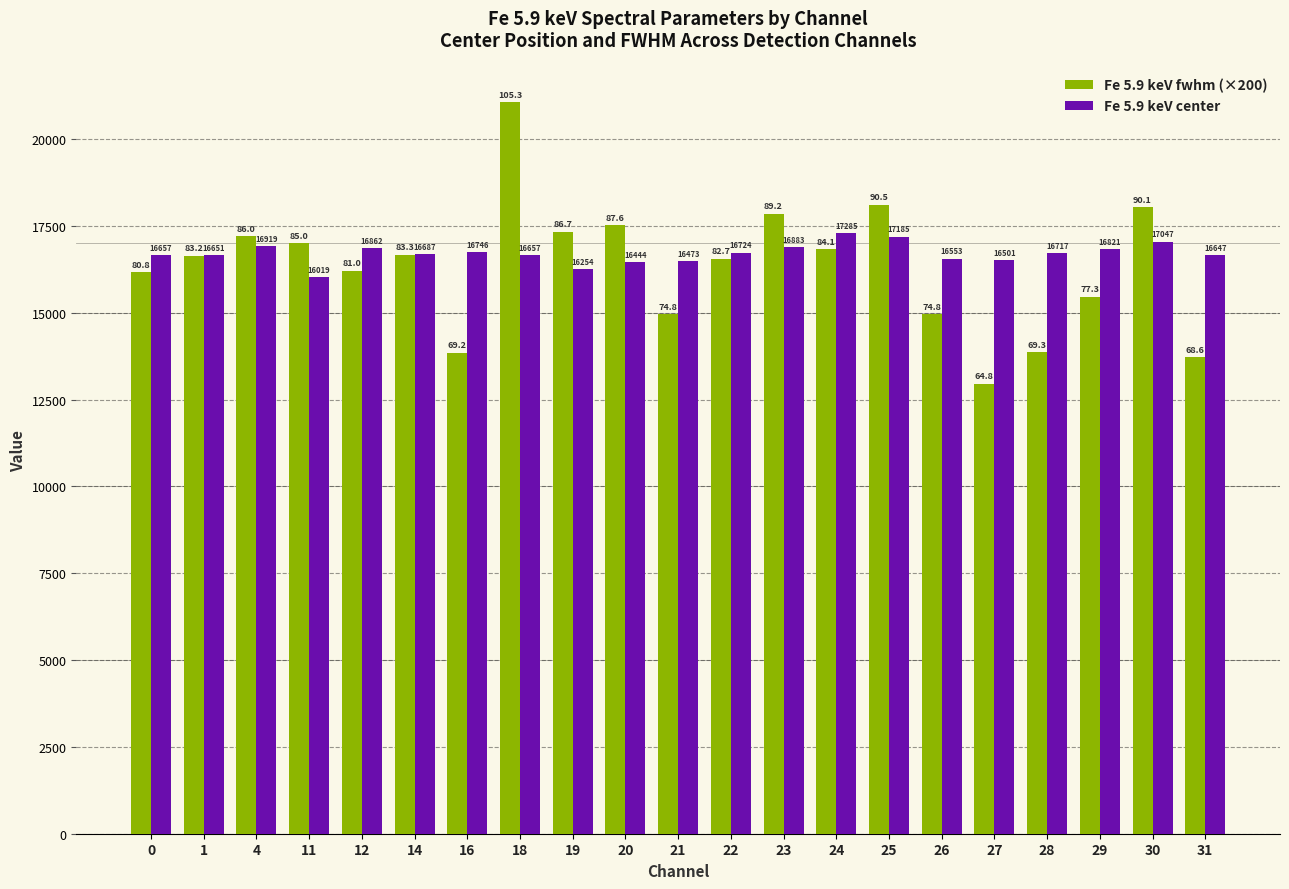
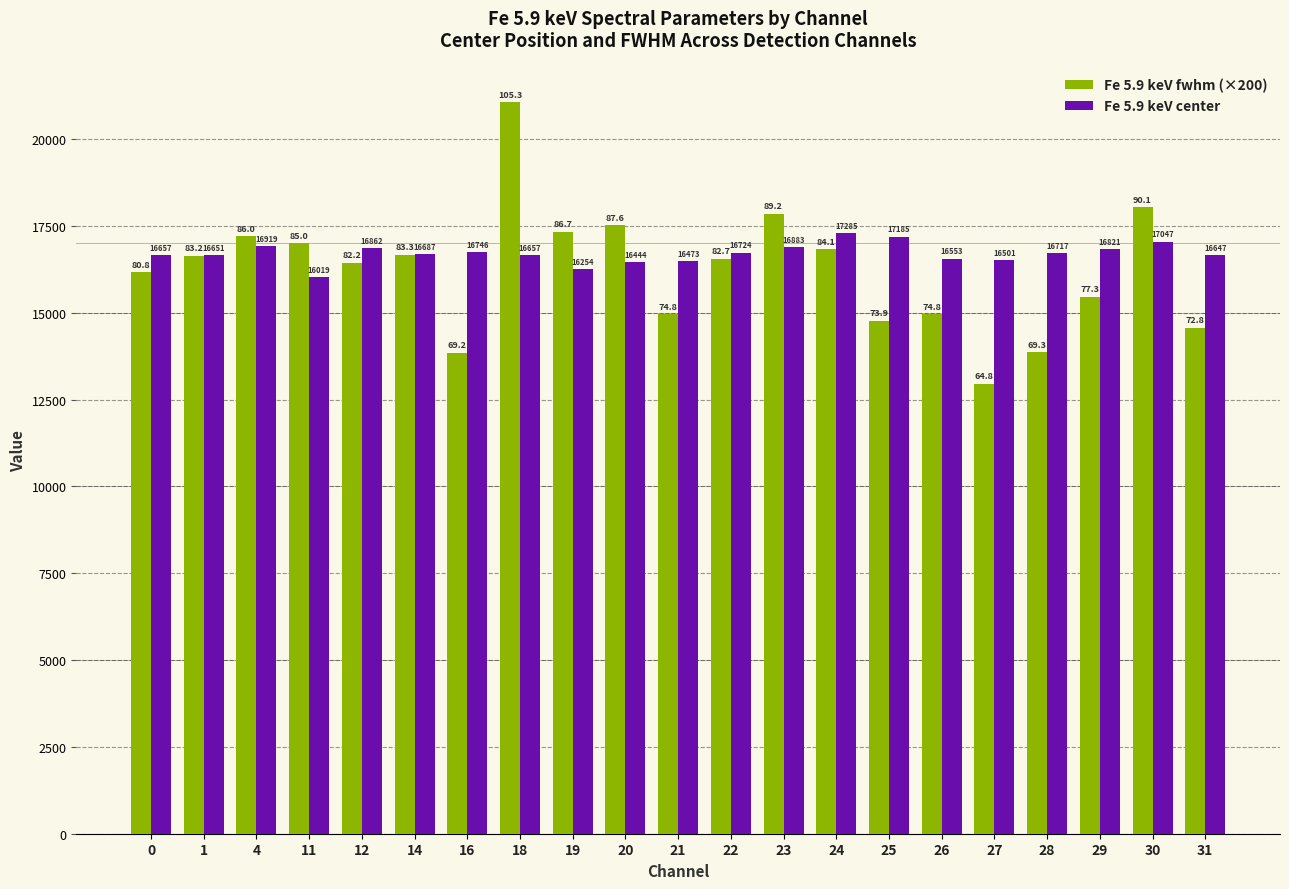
Fe 5.9 keV fwhm (×200), 12: 81.0 -> 82.2
Fe 5.9 keV fwhm (×200), 25: 90.5 -> 73.9
Fe 5.9 keV fwhm (×200), 31: 68.6 -> 72.8
